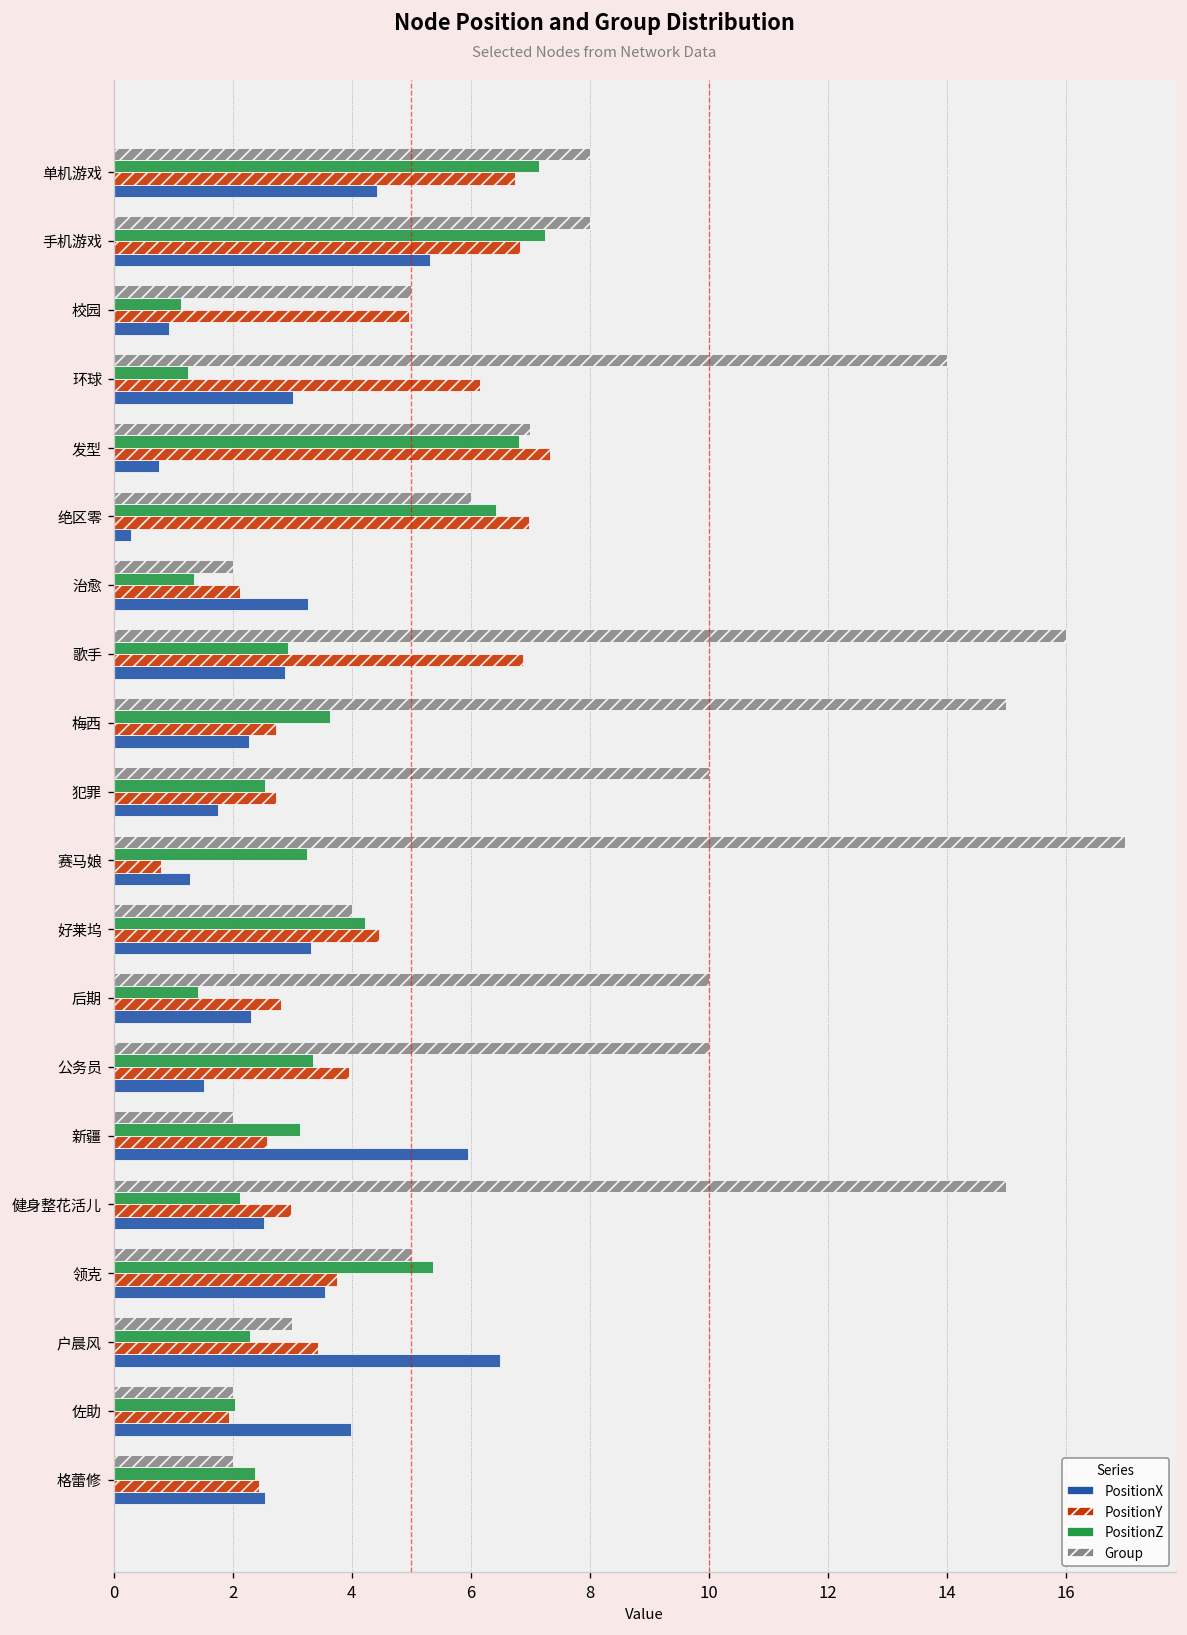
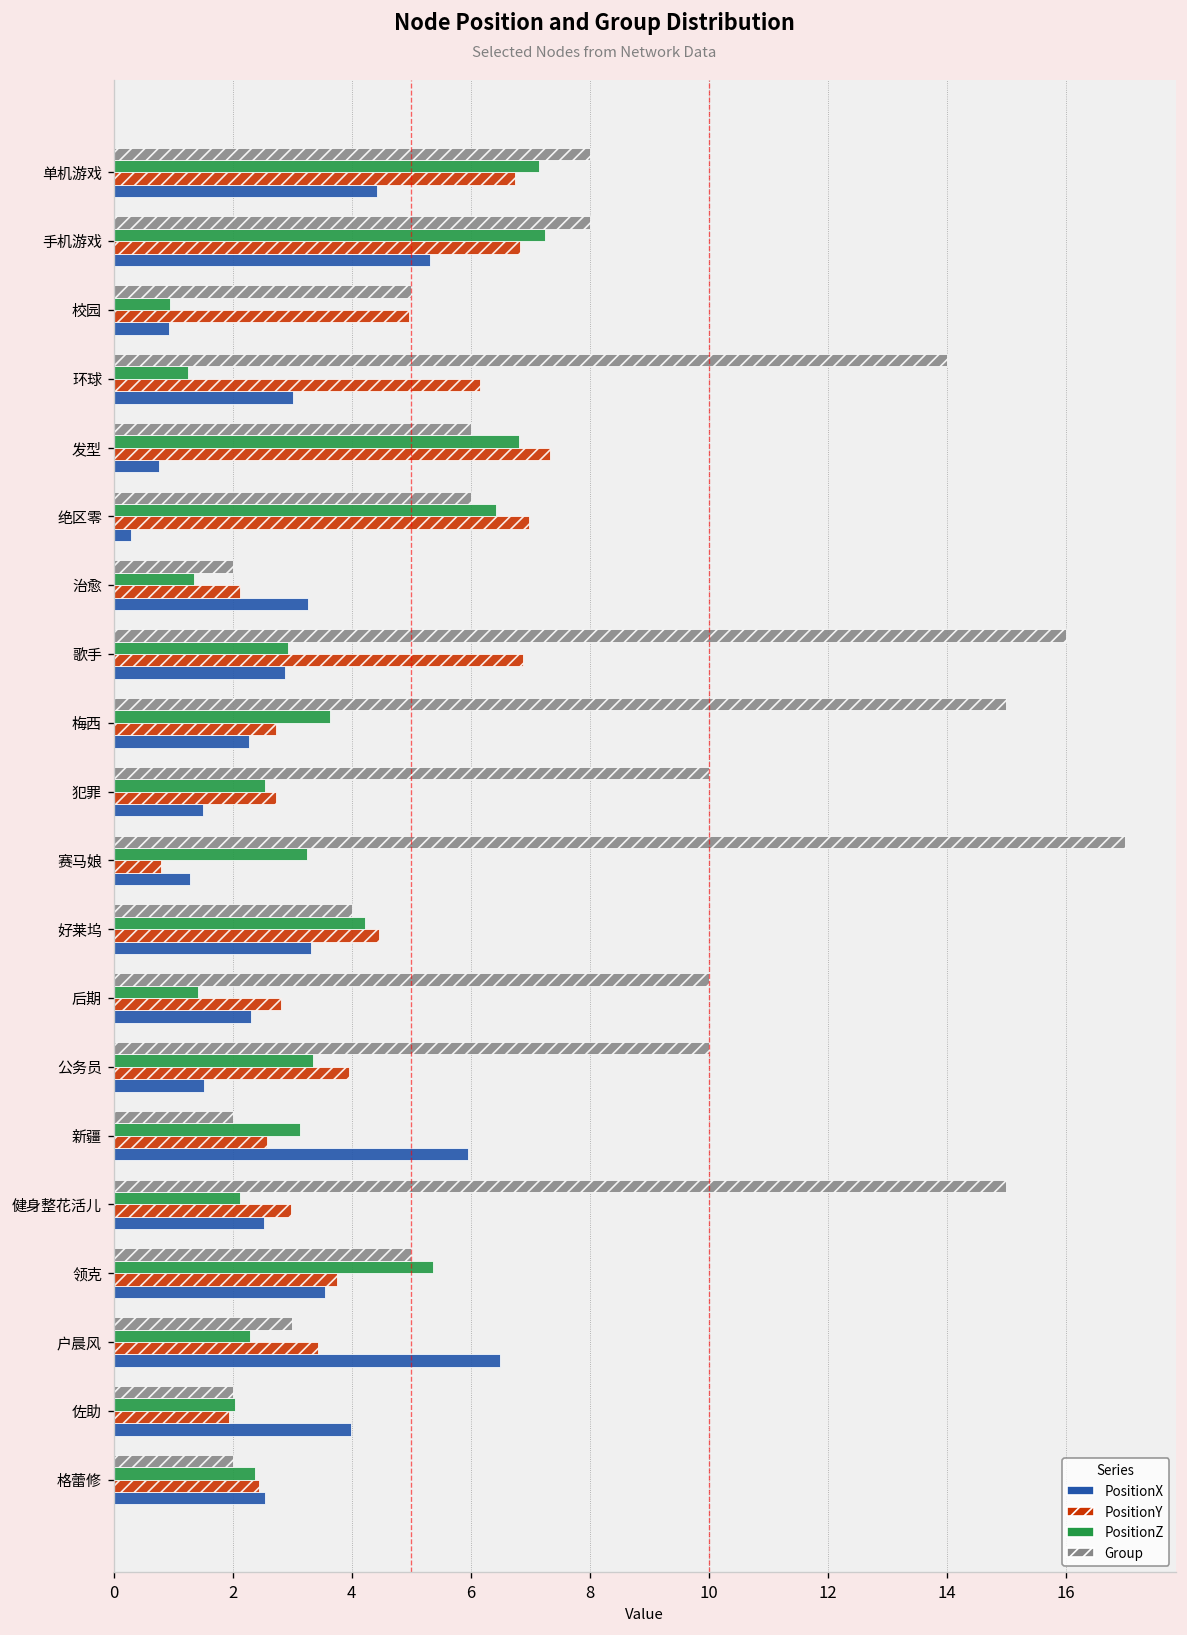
PositionZ, 校园: 1.1 -> 0.9
Group, 发型: 7 -> 6
PositionX, 犯罪: 1.8 -> 1.5
